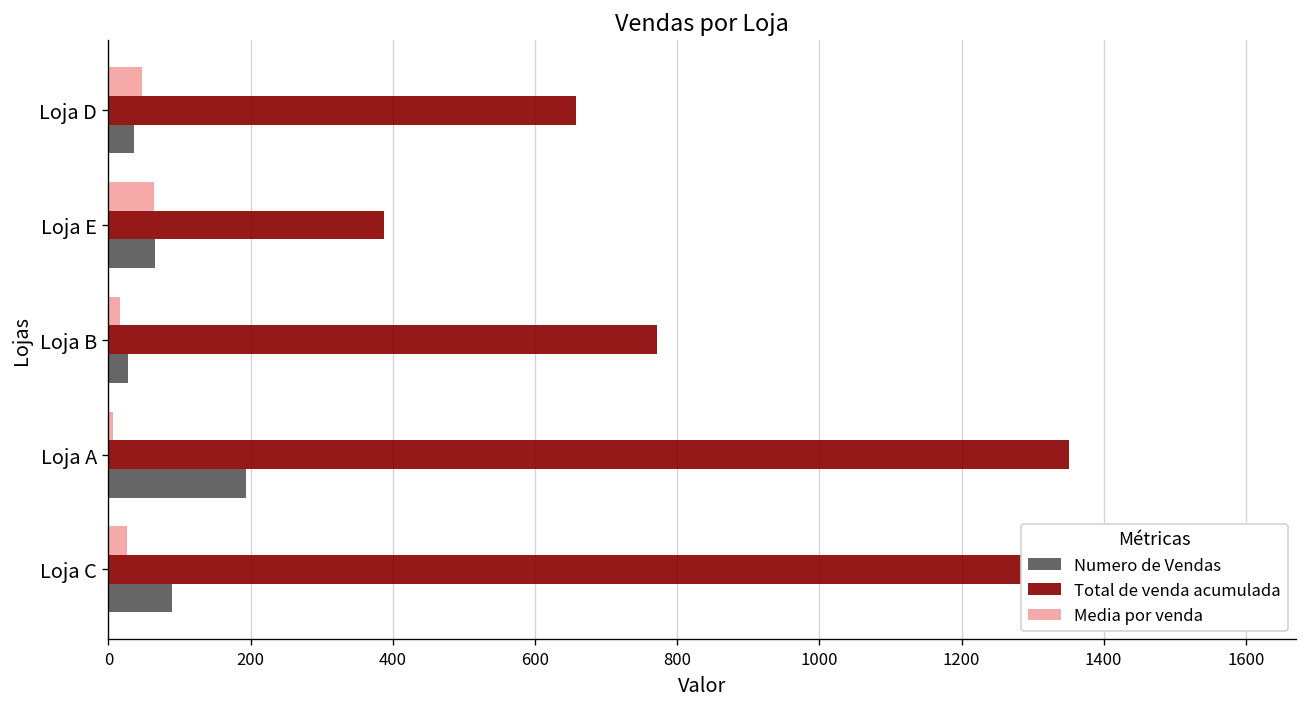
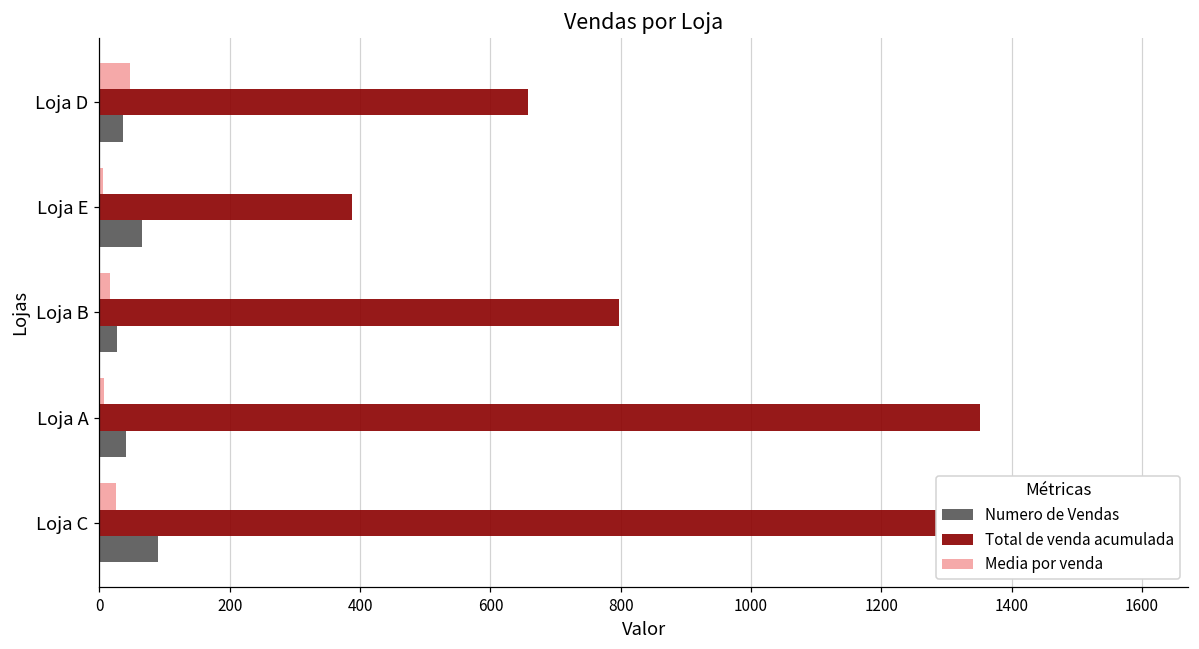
Media por venda, Loja E: 60 -> 10
Total de venda acumulada, Loja B: 770 -> 800
Numero de Vendas, Loja A: 190 -> 40
